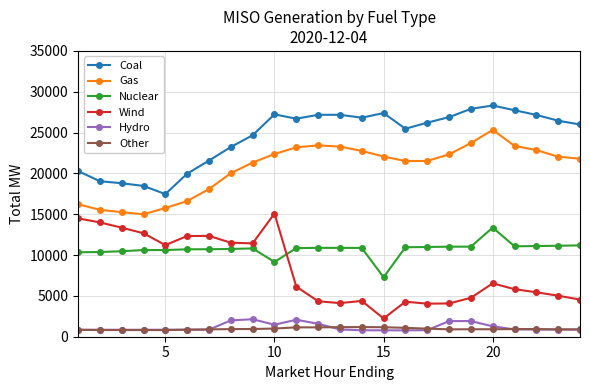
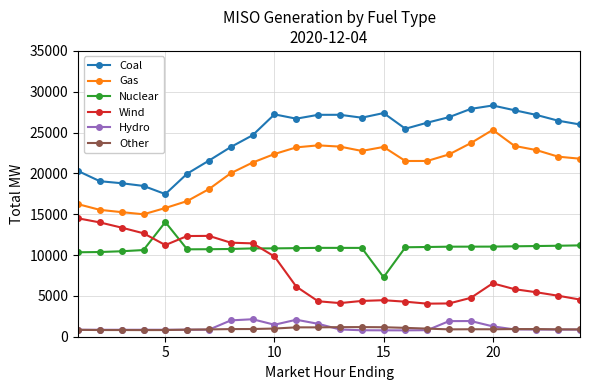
Nuclear, 5: 11000 -> 14000
Nuclear, 10: 9000 -> 11000
Wind, 10: 15000 -> 10000
Gas, 15: 22000 -> 23000
Wind, 15: 2000 -> 4000
Nuclear, 20: 13000 -> 11000
